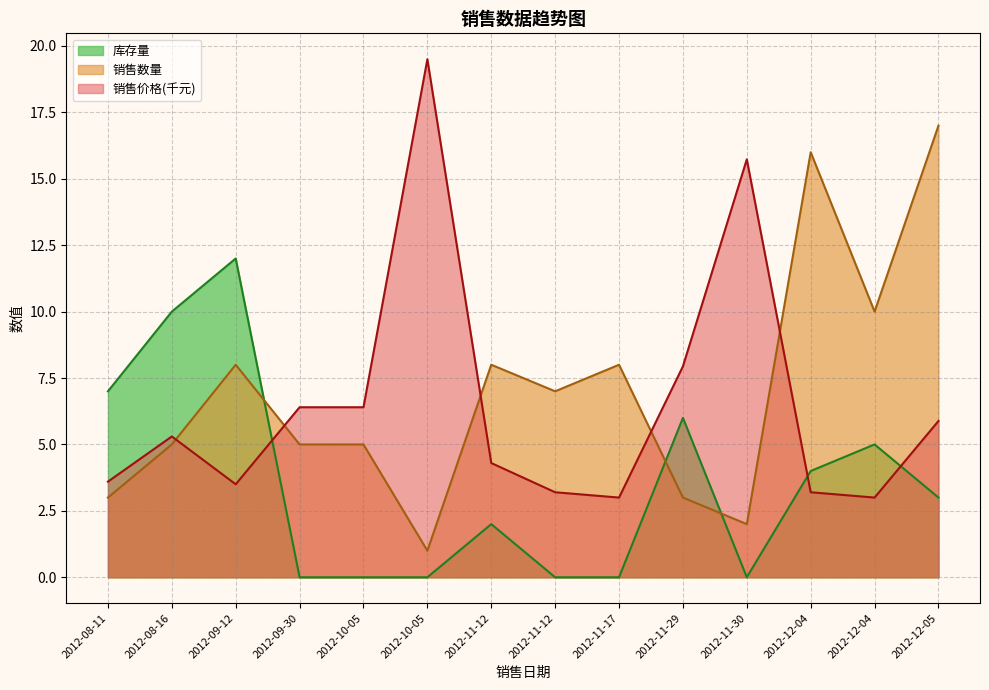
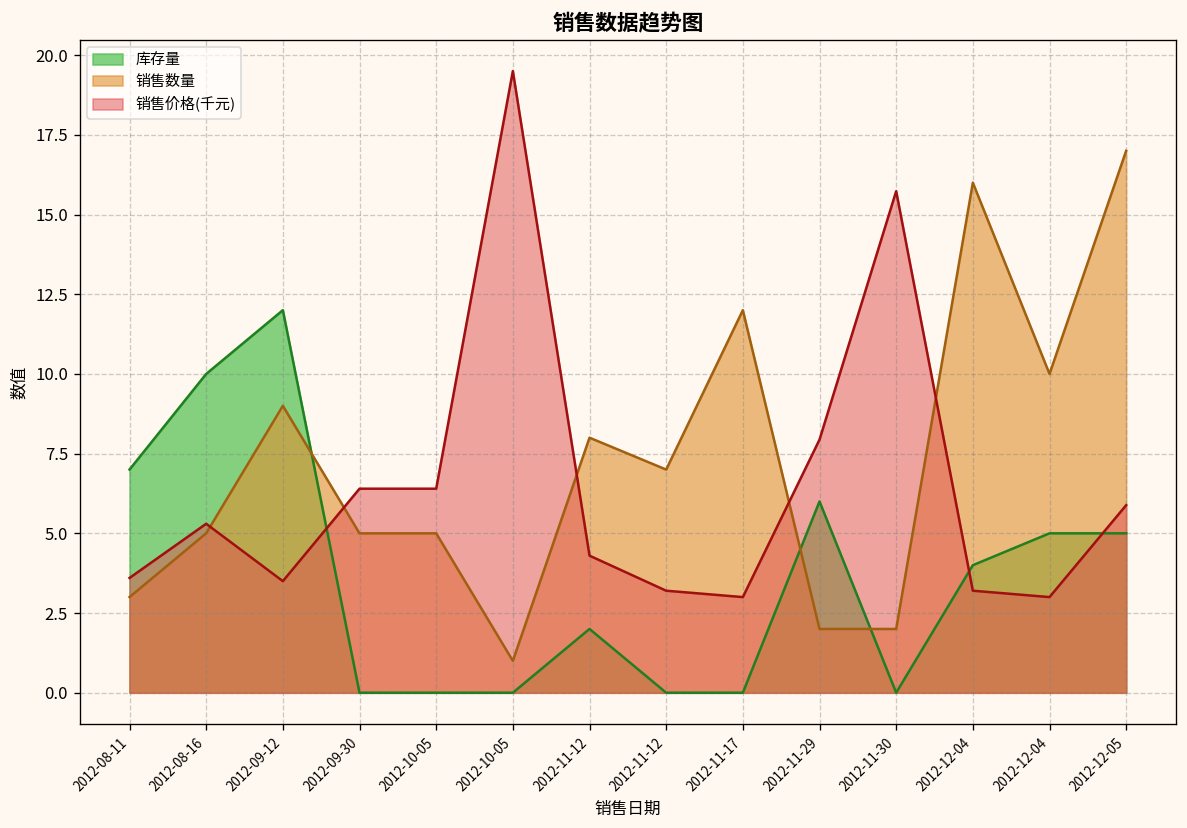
销售数量, 2012-09-12: 8 -> 9
销售数量, 2012-11-17: 8 -> 12
销售数量, 2012-11-29: 3 -> 2
库存量, 2012-12-05: 3 -> 5
